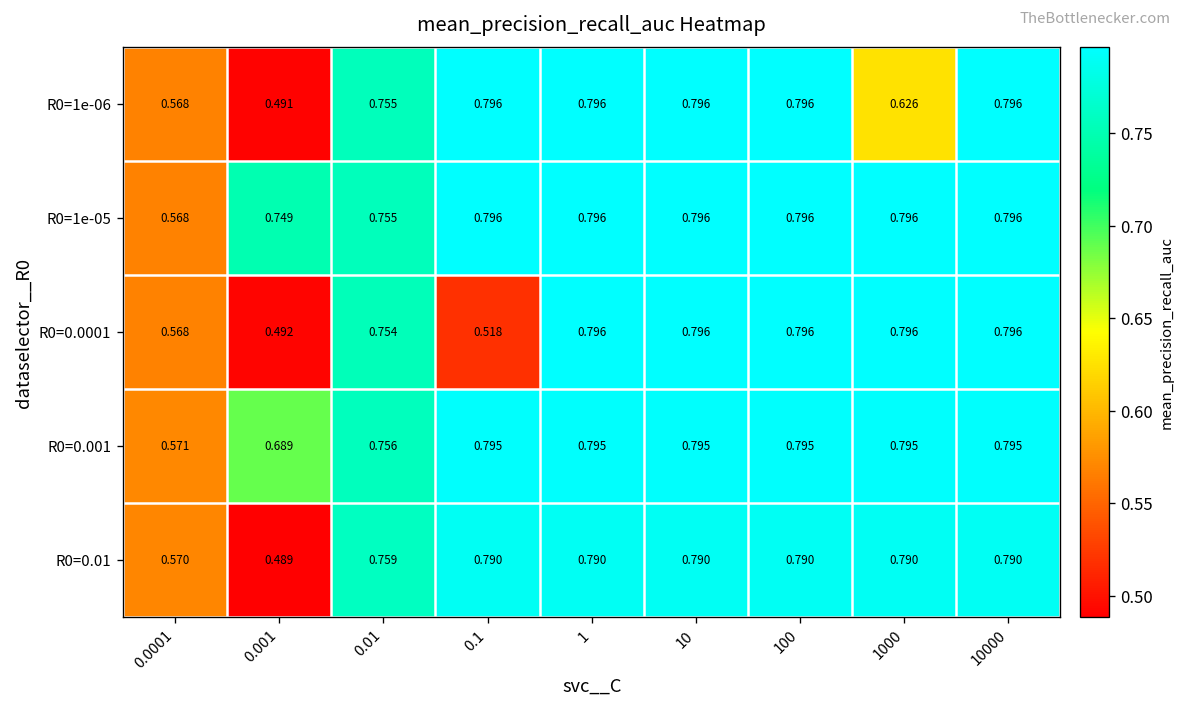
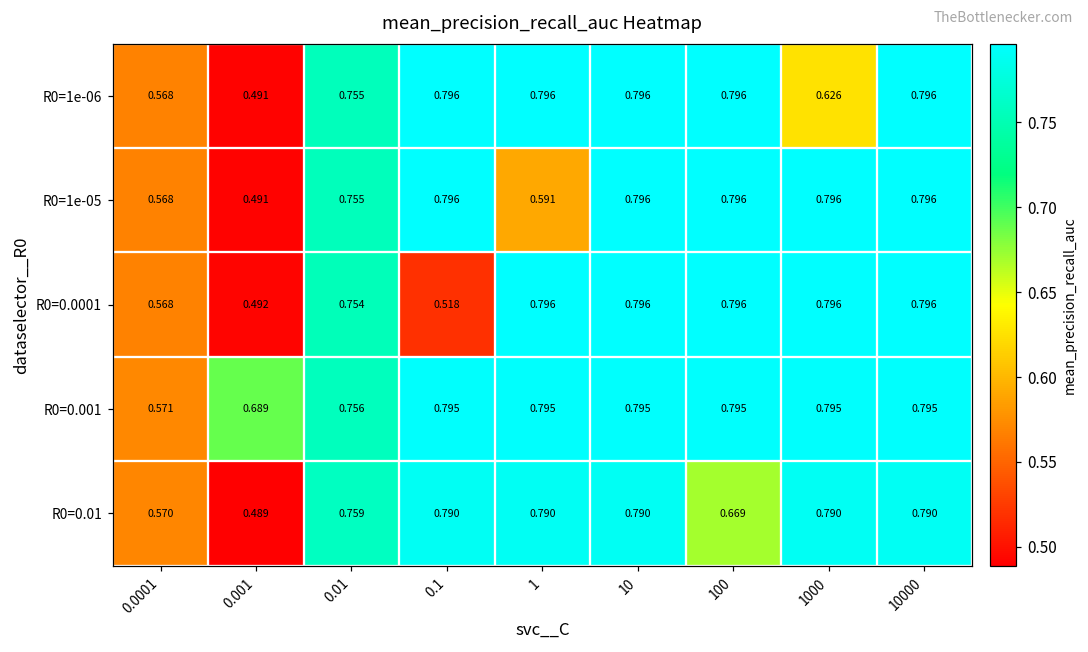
R0=1e-05, 0.001: 0.749 -> 0.491
R0=1e-05, 1: 0.796 -> 0.591
R0=0.01, 100: 0.790 -> 0.669
